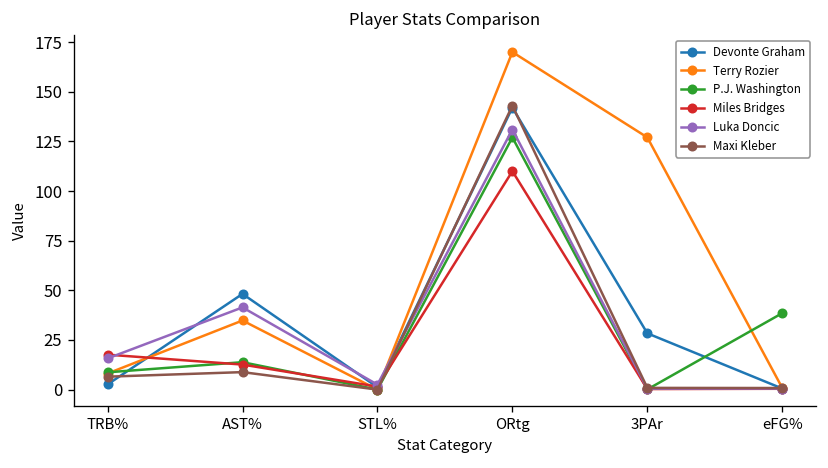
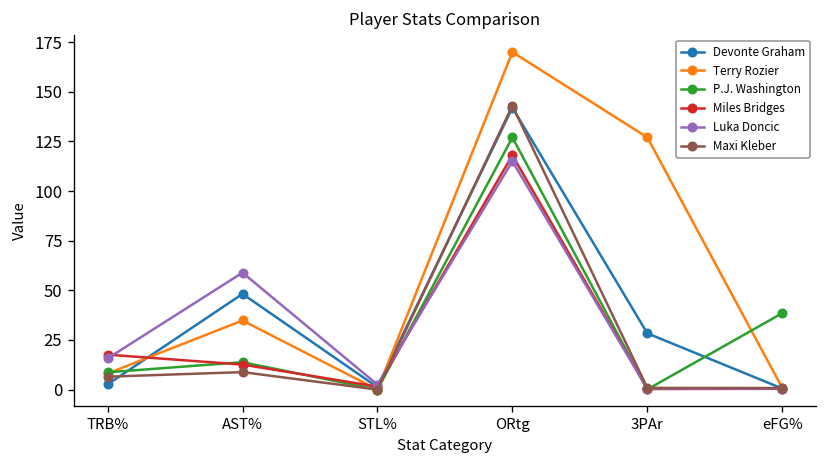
Luka Doncic, AST%: 41 -> 59
Miles Bridges, ORtg: 110 -> 118
Luka Doncic, ORtg: 131 -> 115
